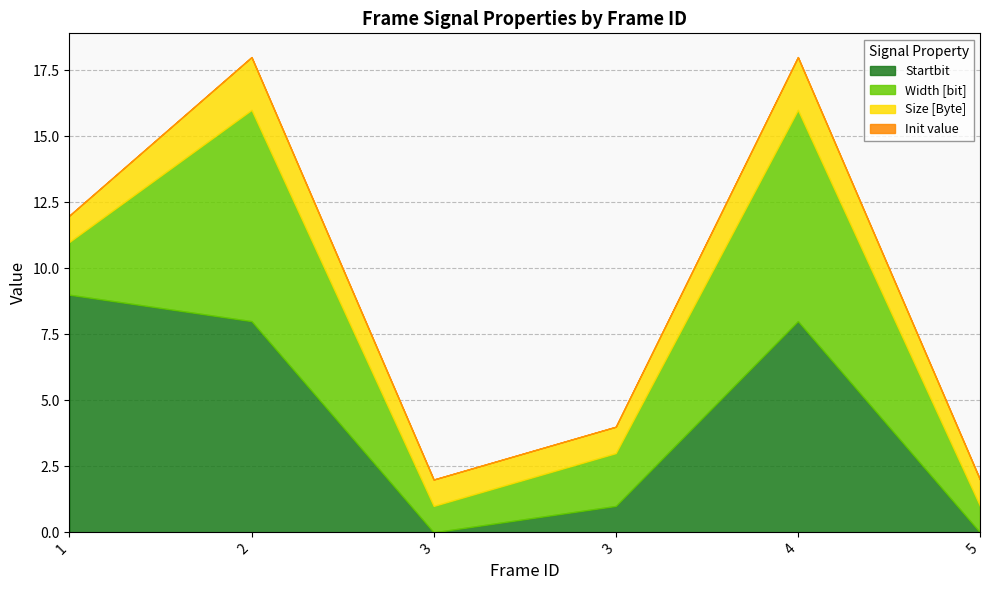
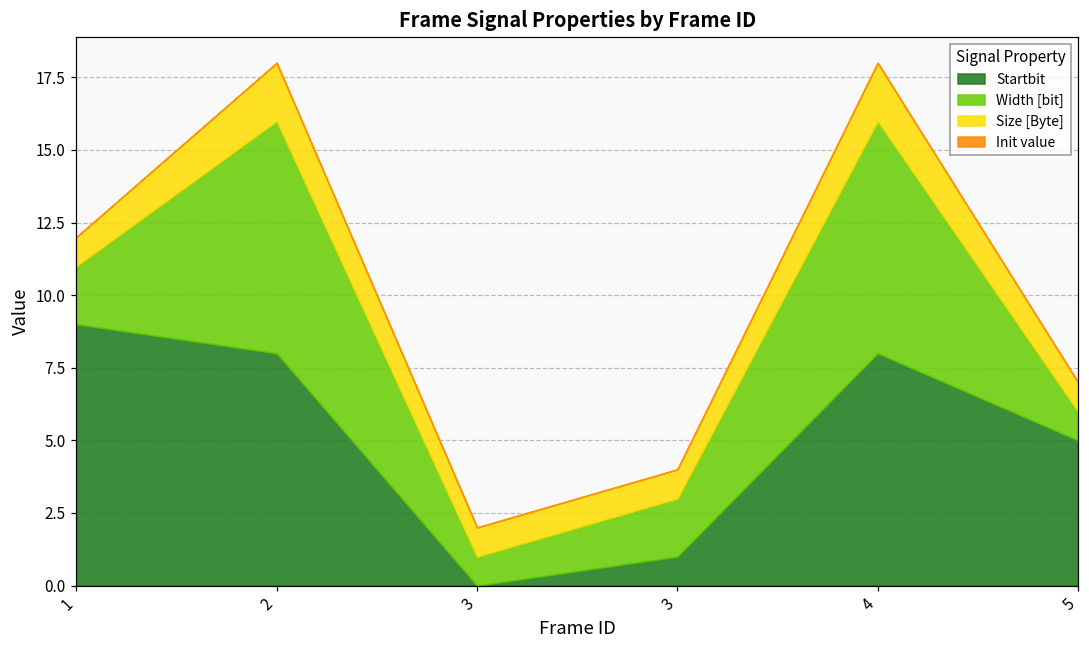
Startbit, 5: 0 -> 5
